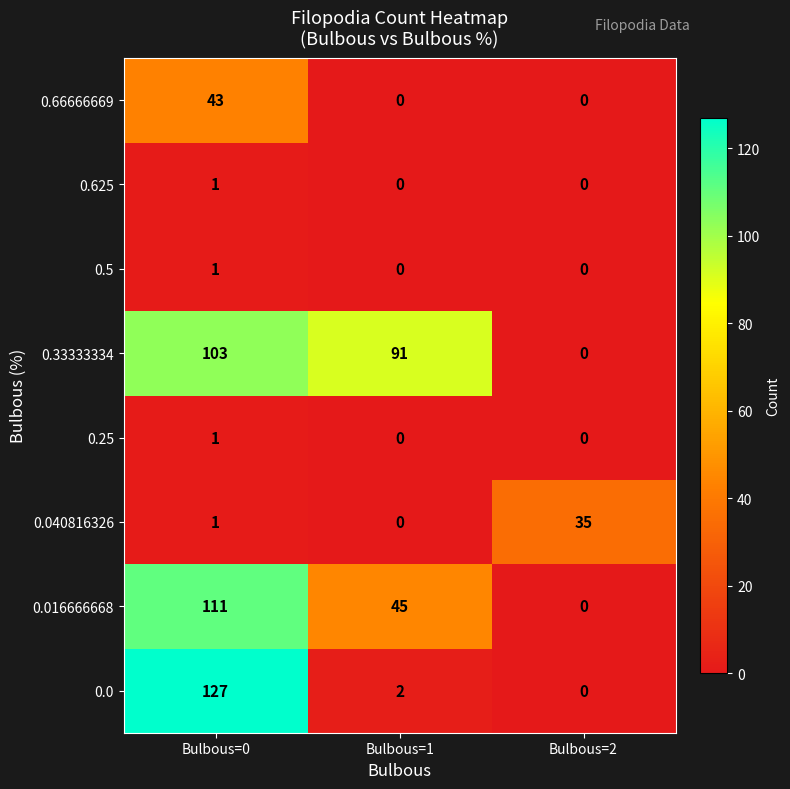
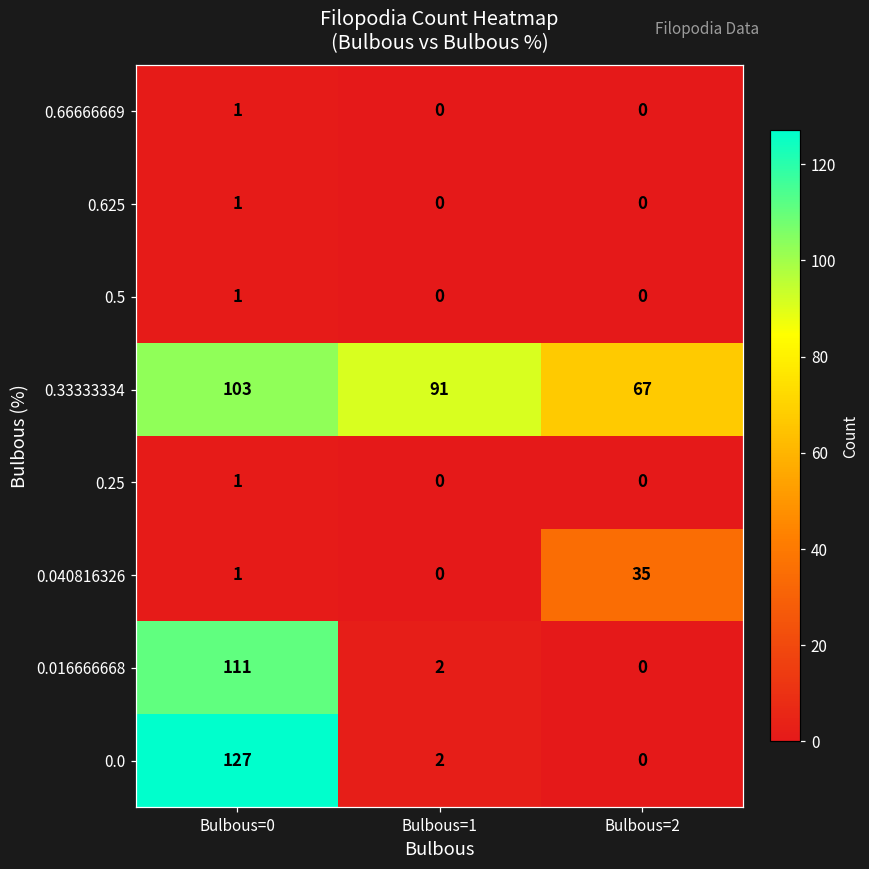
0.66666669, Bulbous=0: 43 -> 1
0.33333334, Bulbous=2: 0 -> 67
0.016666668, Bulbous=1: 45 -> 2
